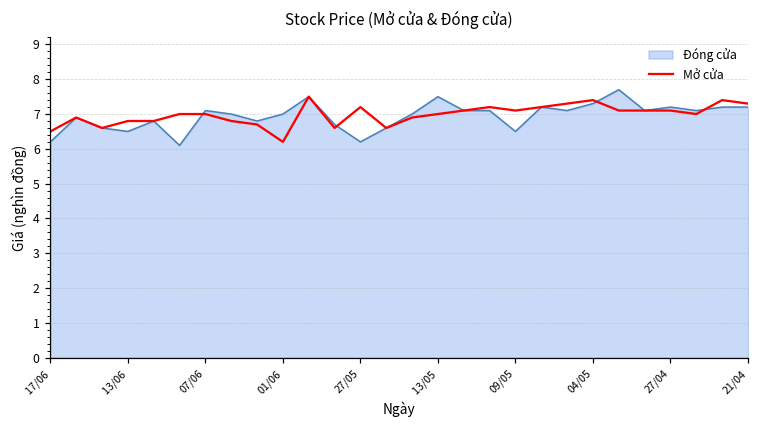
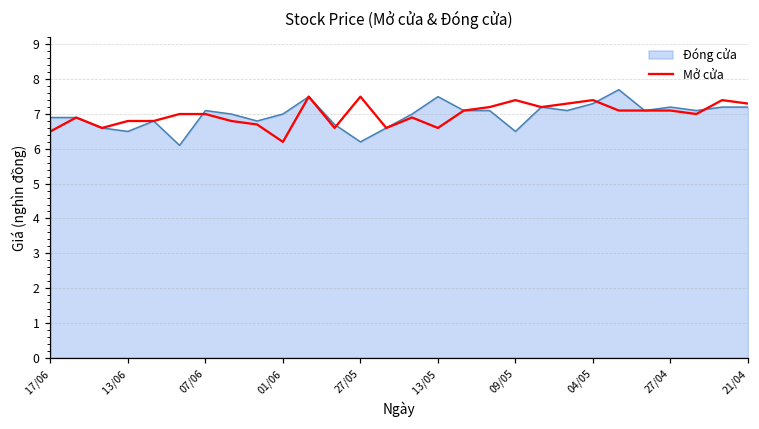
Đóng cửa, 17/06: 6.2 -> 6.9
Mở cửa, 27/05: 7.2 -> 7.5
Mở cửa, 13/05: 7.0 -> 6.6
Mở cửa, 09/05: 7.1 -> 7.4
